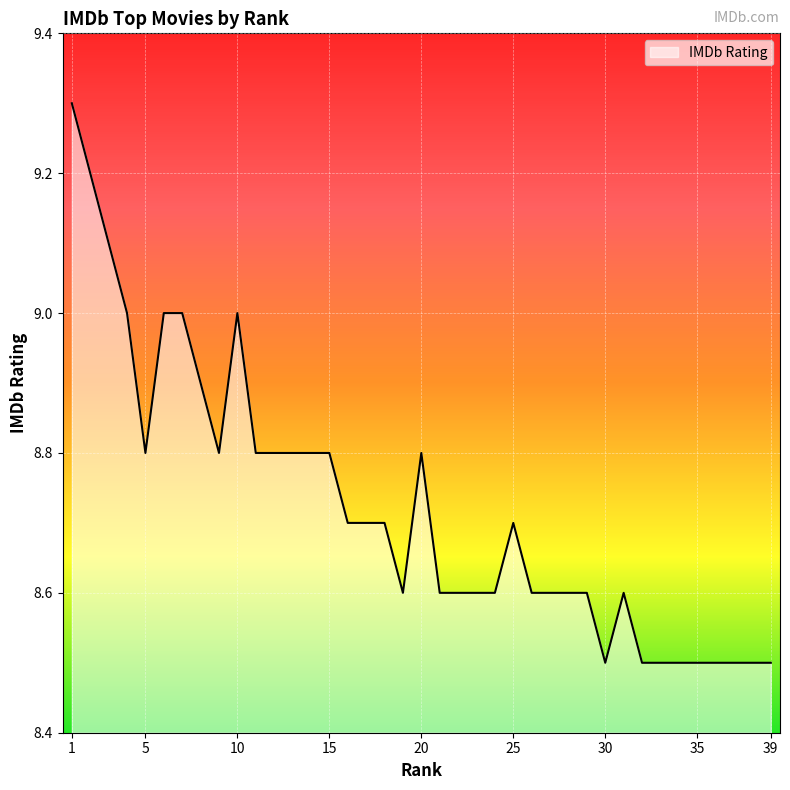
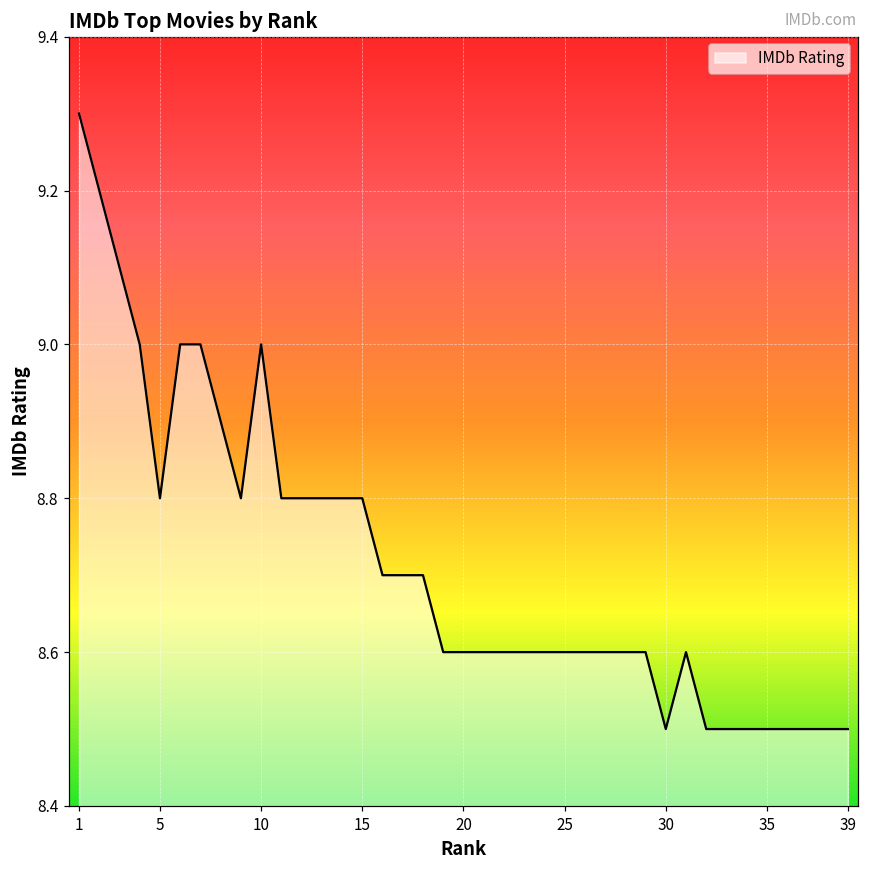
20: 8.8 -> 8.6
25: 8.7 -> 8.6
